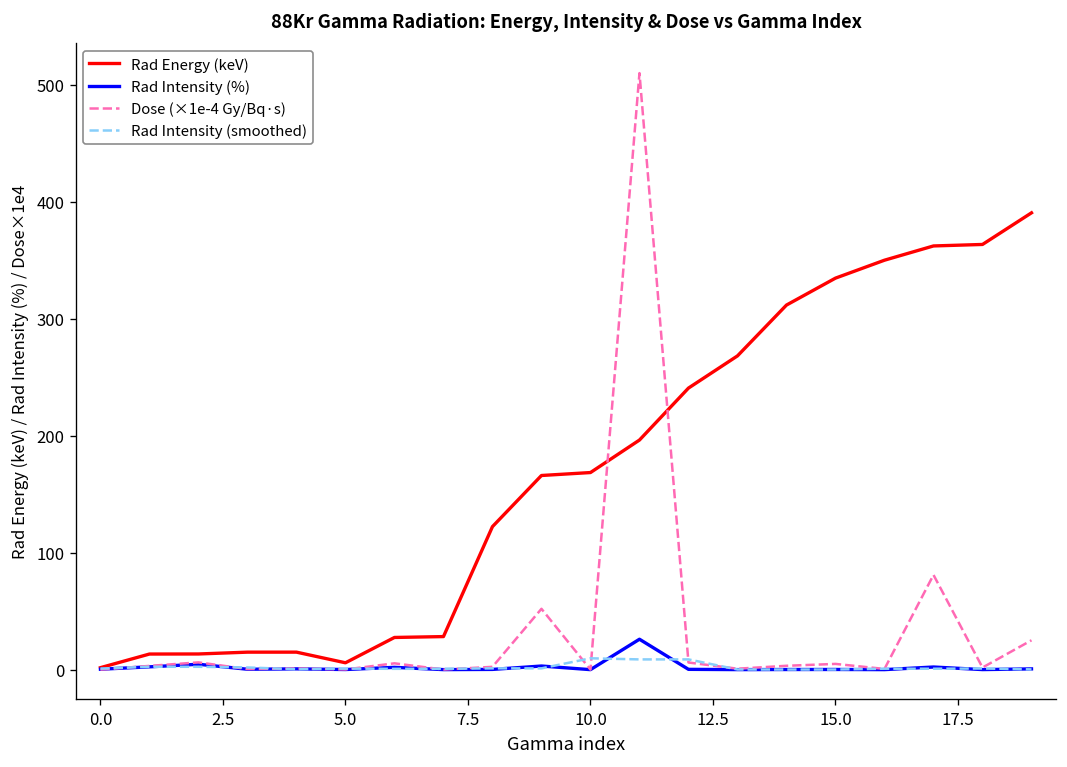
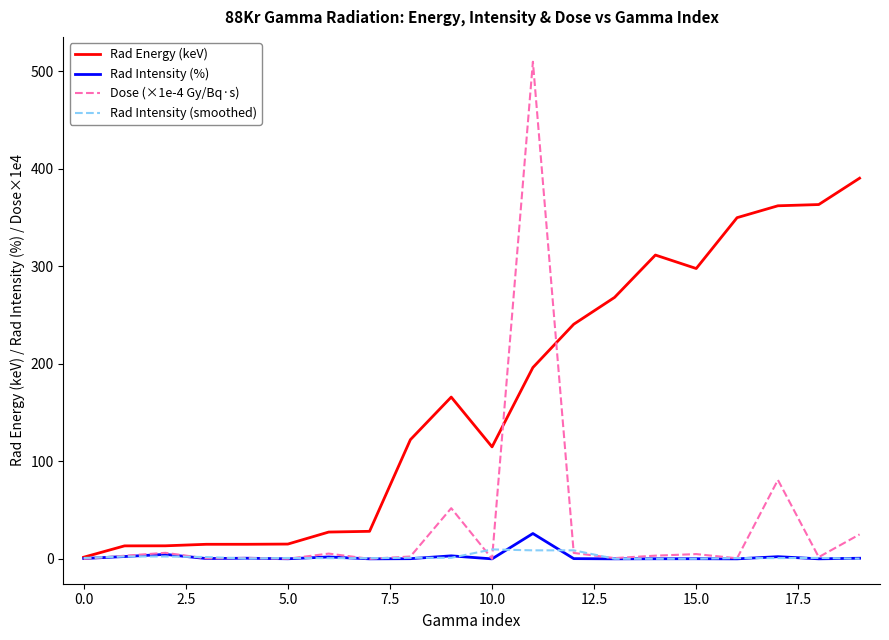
Rad Energy (keV), 5.0: 10 -> 20
Rad Energy (keV), 10.0: 170 -> 110
Rad Energy (keV), 15.0: 330 -> 300
